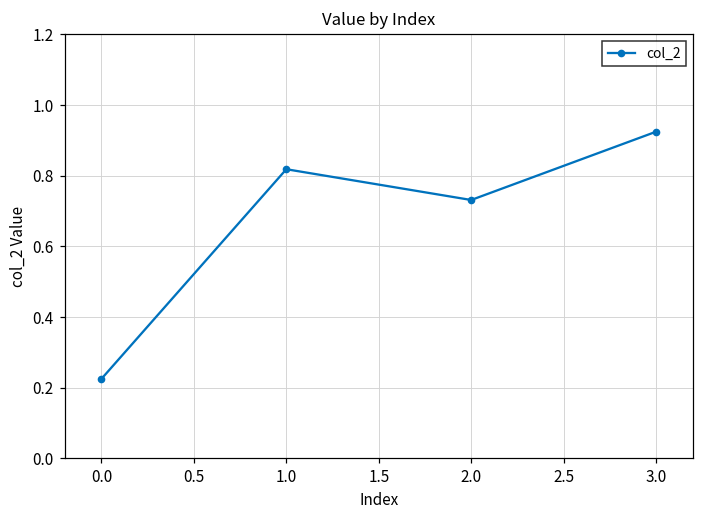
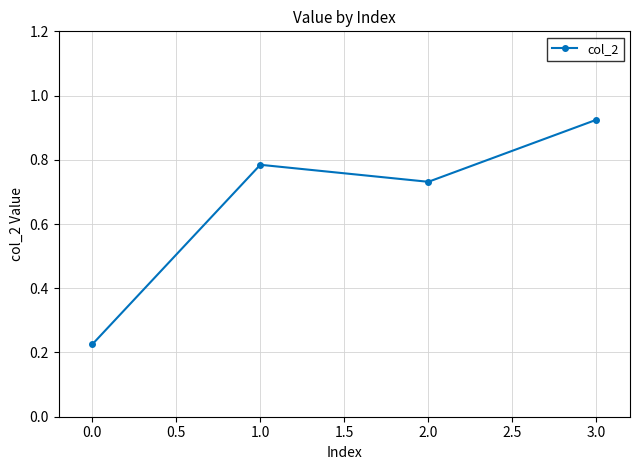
1.0: 0.82 -> 0.78
